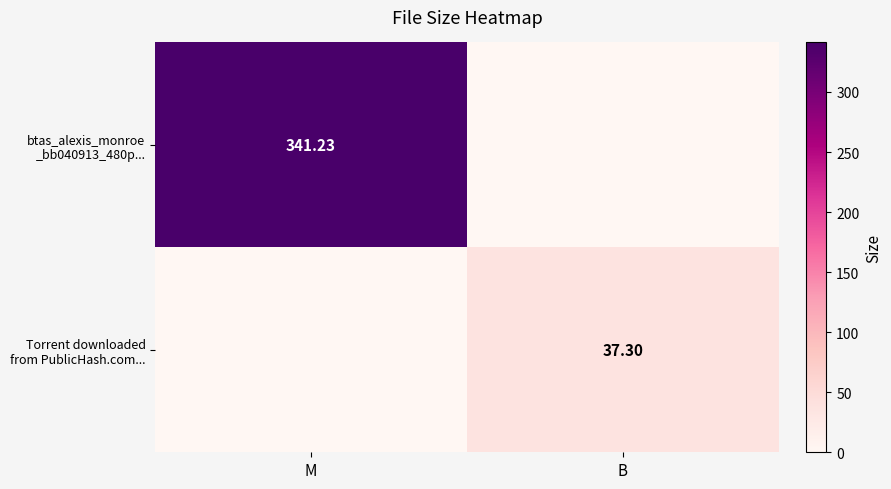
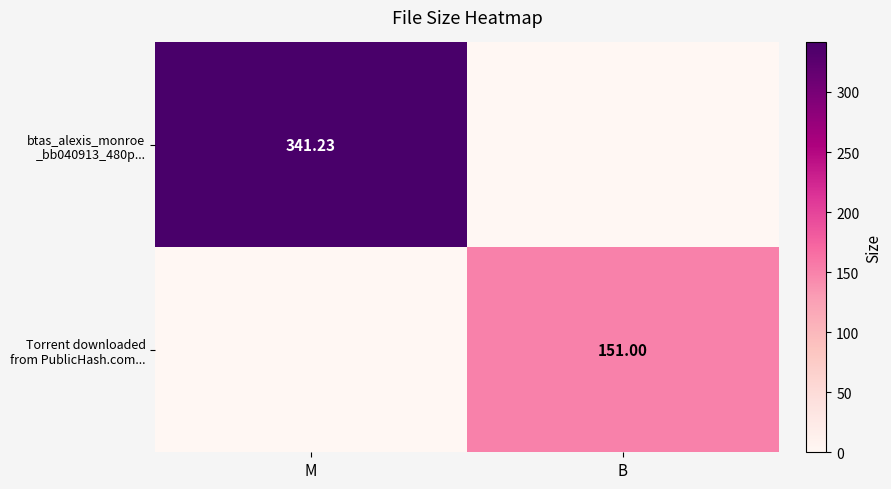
Torrent downloaded from PublicHash.com..., B: 37.30 -> 151.00
